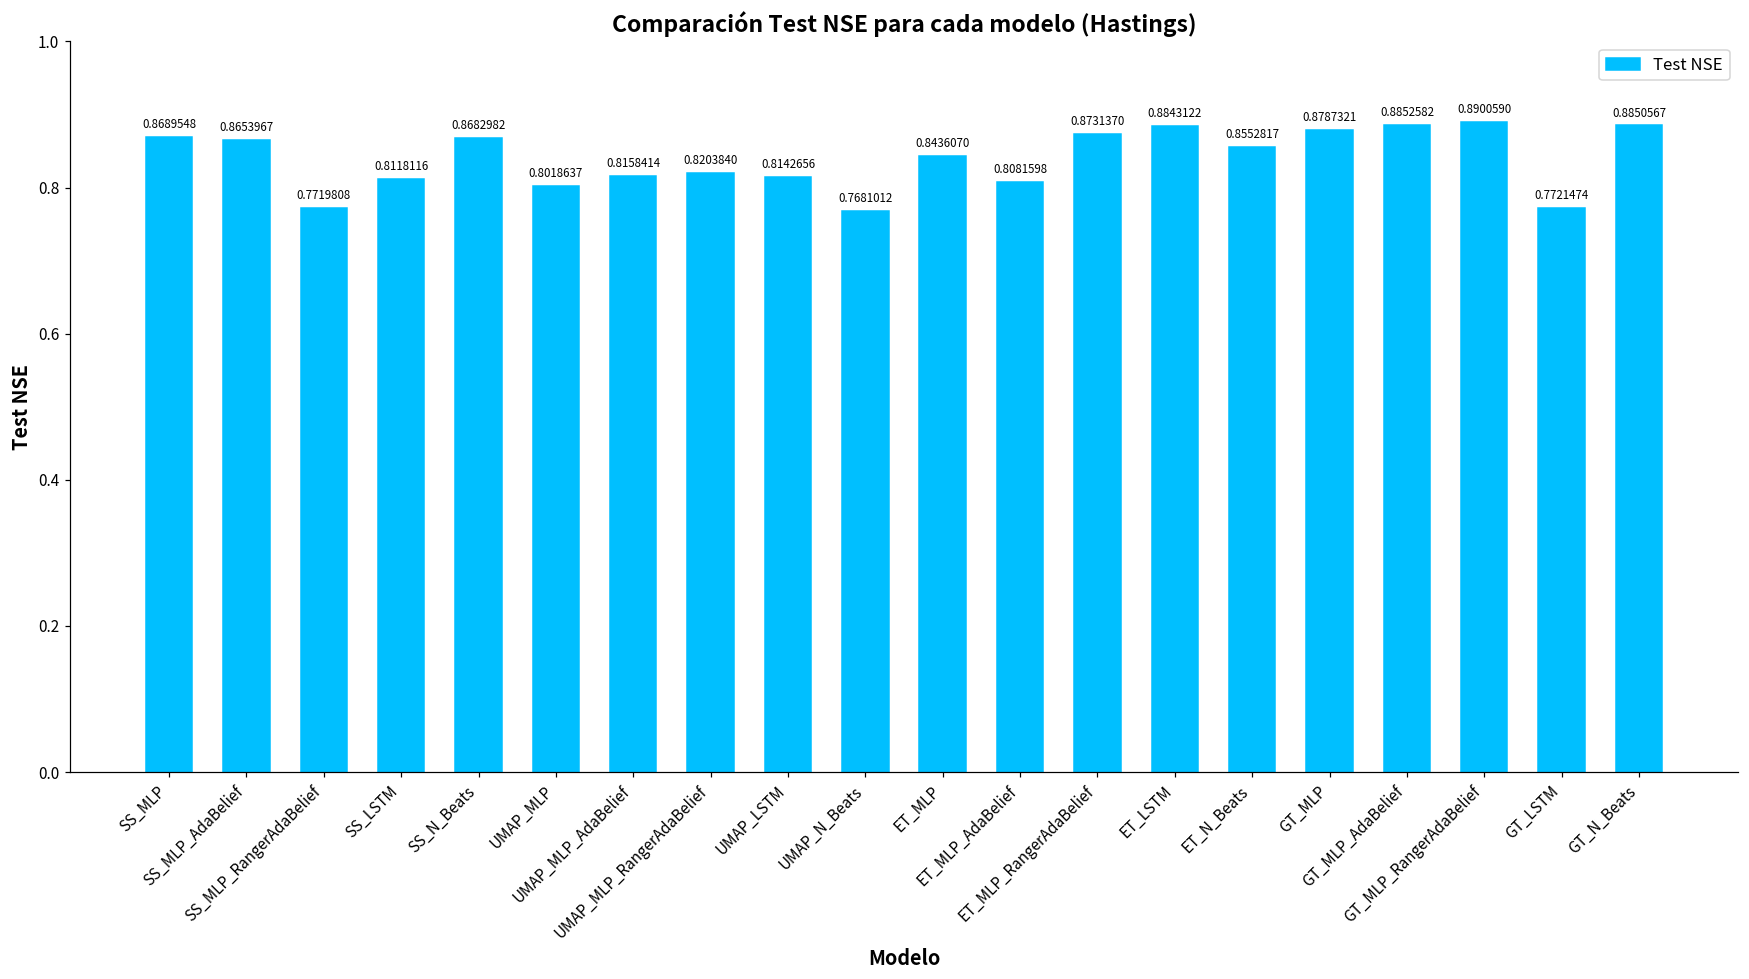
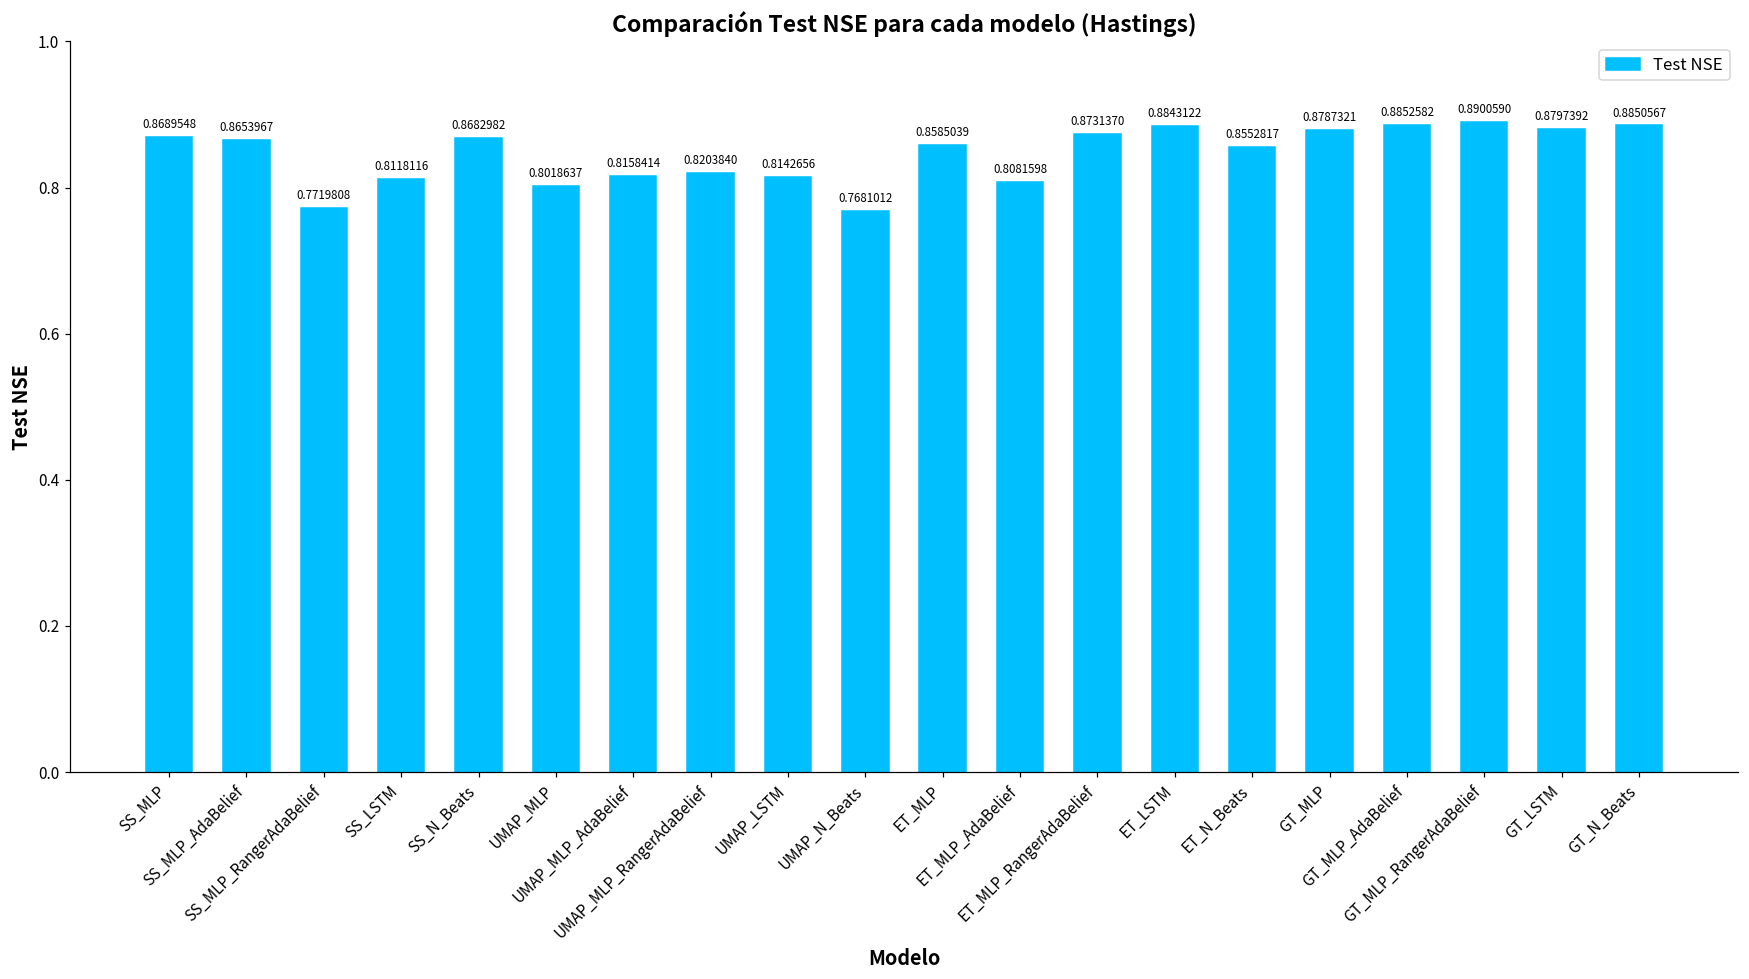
ET_MLP: 0.8436070 -> 0.8585039
GT_LSTM: 0.7721474 -> 0.8797392
